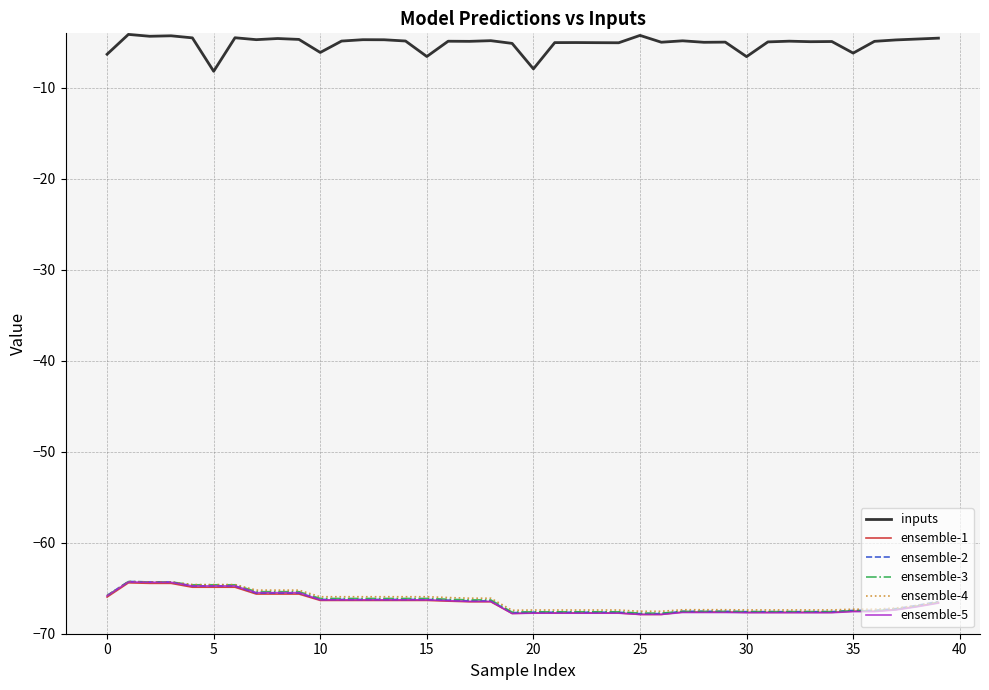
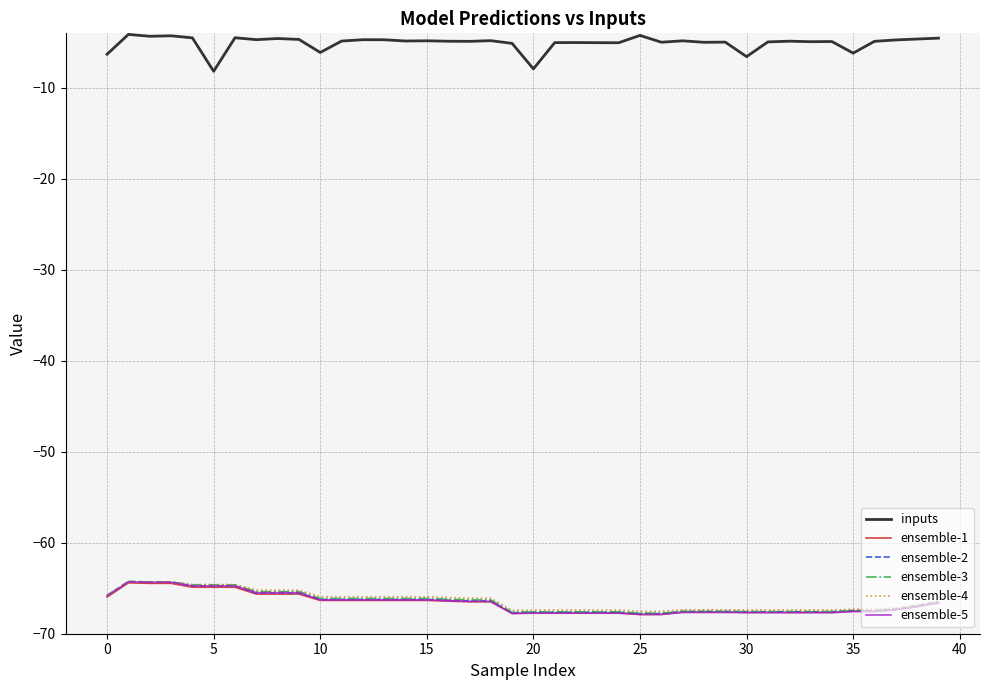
inputs, 15: -7 -> -5
